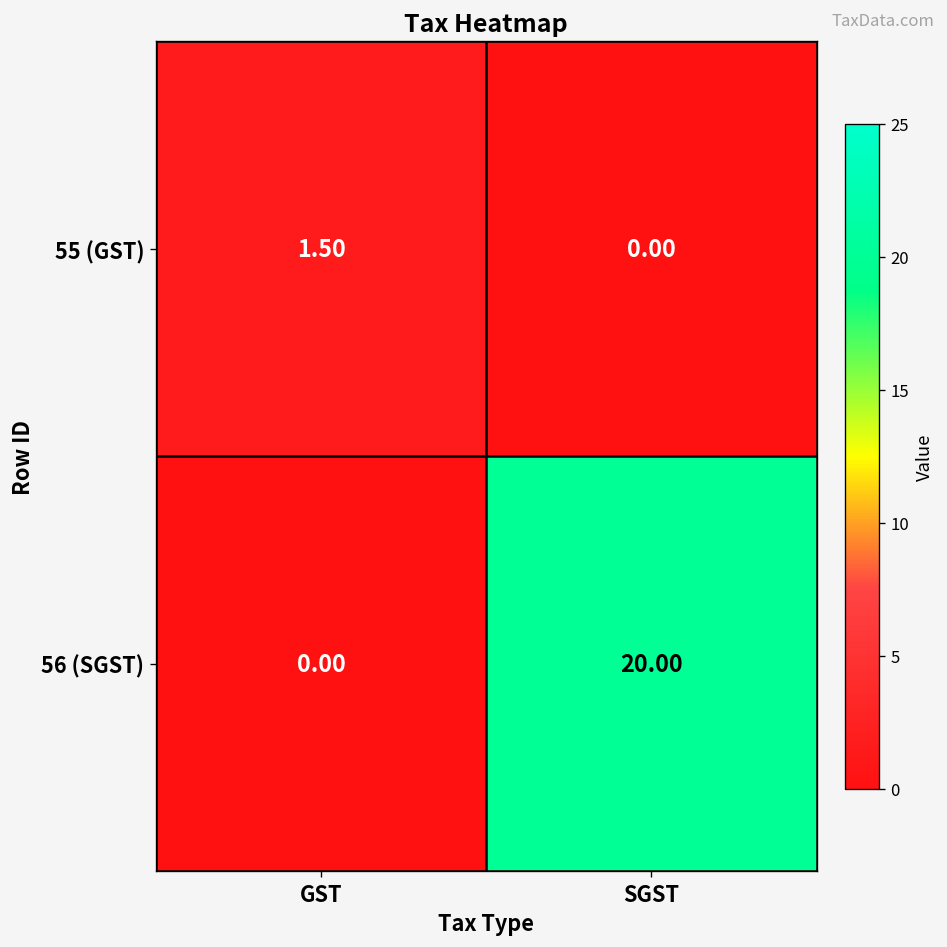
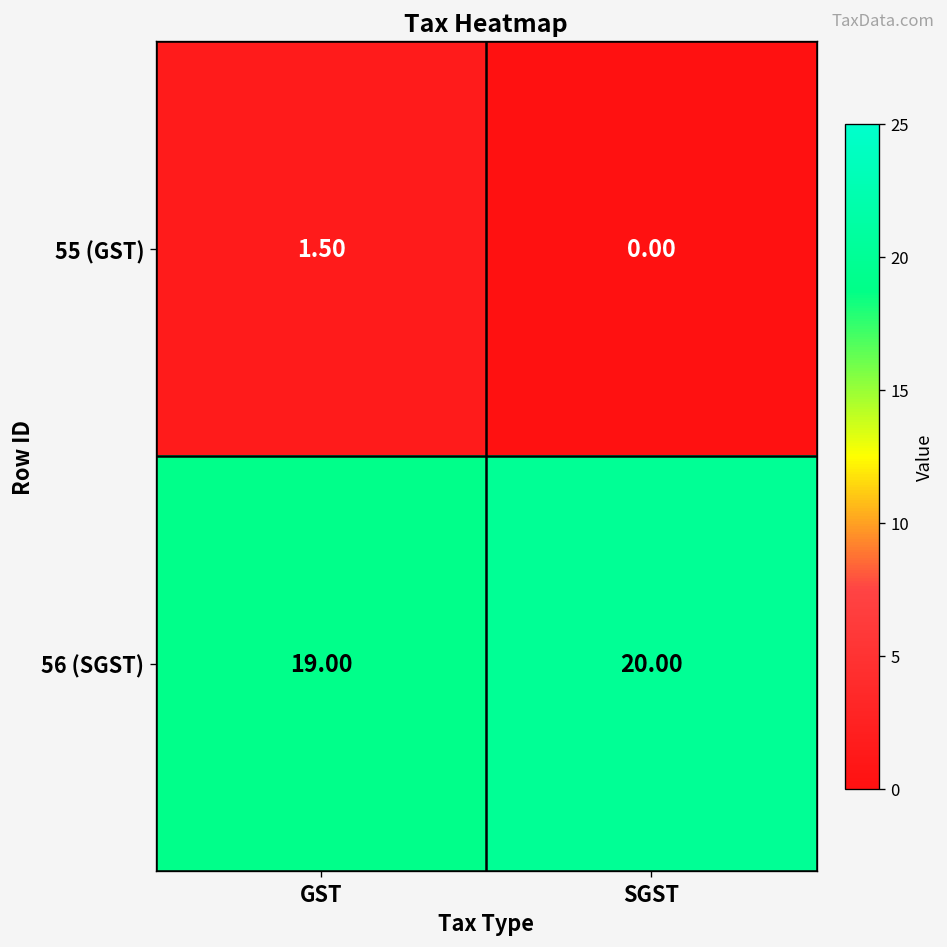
56 (SGST), GST: 0.00 -> 19.00
